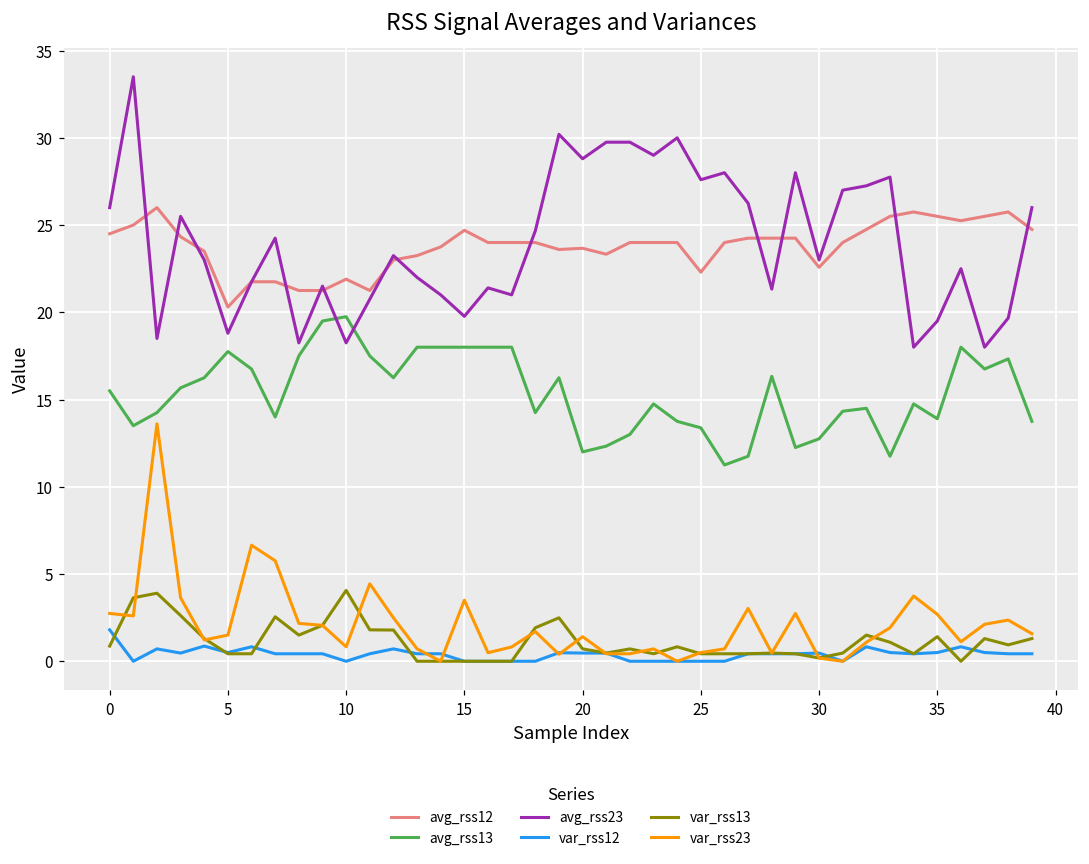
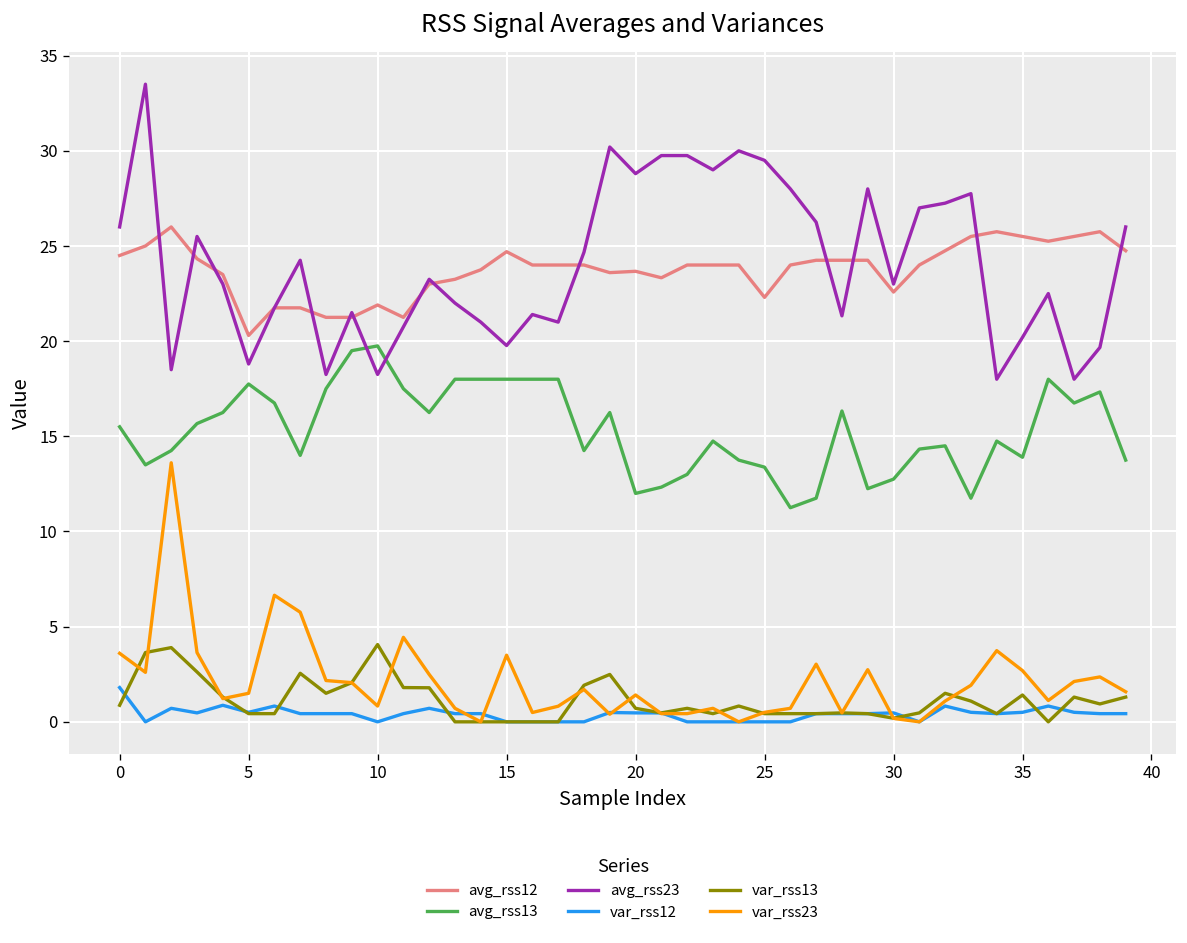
var_rss23, 0: 2.7 -> 3.6
avg_rss23, 25: 27.6 -> 29.5
avg_rss23, 35: 19.5 -> 20.2
